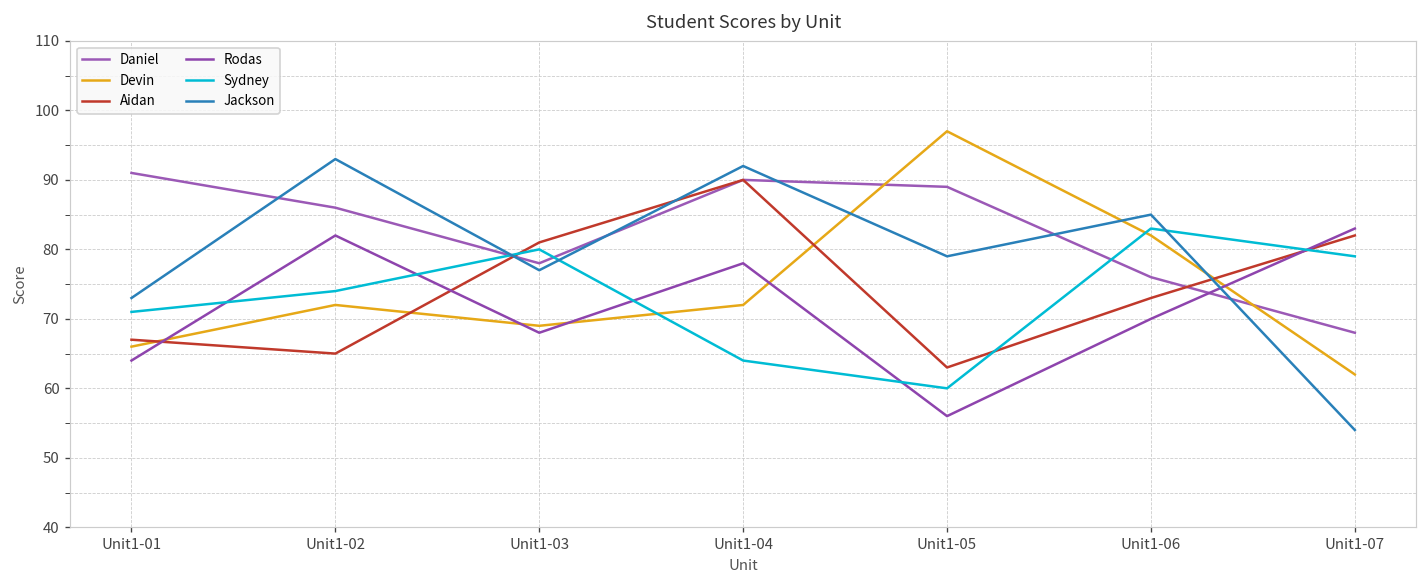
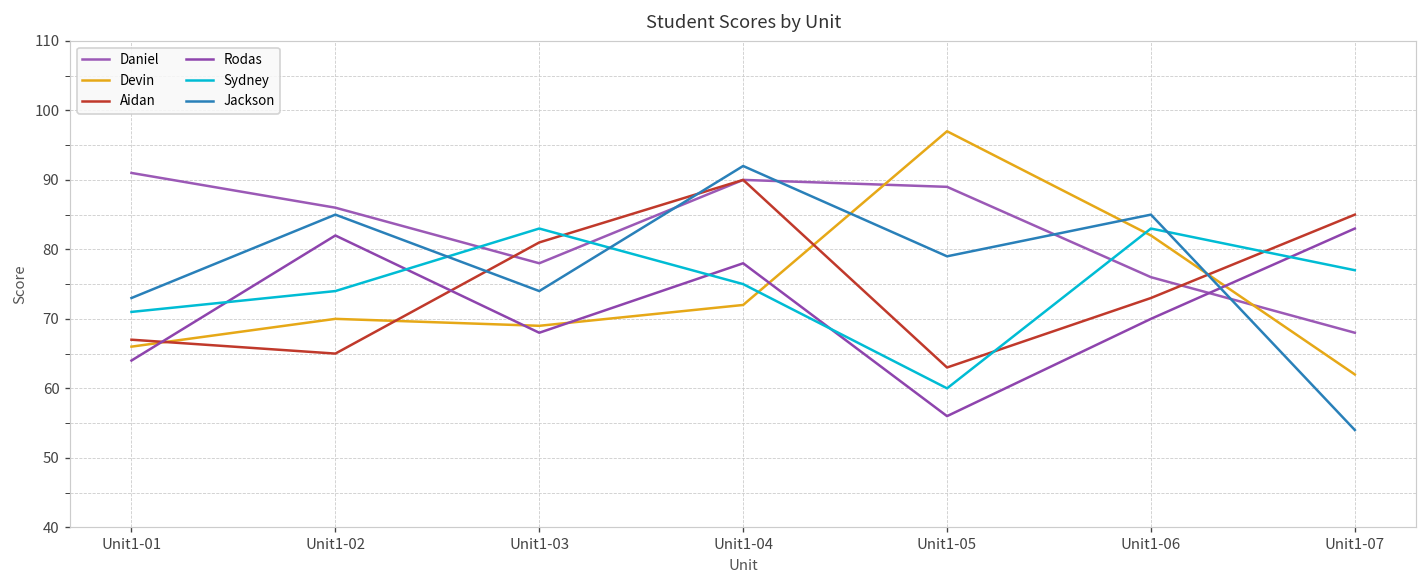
Devin, Unit1-02: 72 -> 70
Jackson, Unit1-02: 93 -> 85
Sydney, Unit1-03: 80 -> 83
Jackson, Unit1-03: 77 -> 74
Sydney, Unit1-04: 64 -> 75
Aidan, Unit1-07: 82 -> 85
Sydney, Unit1-07: 79 -> 77
